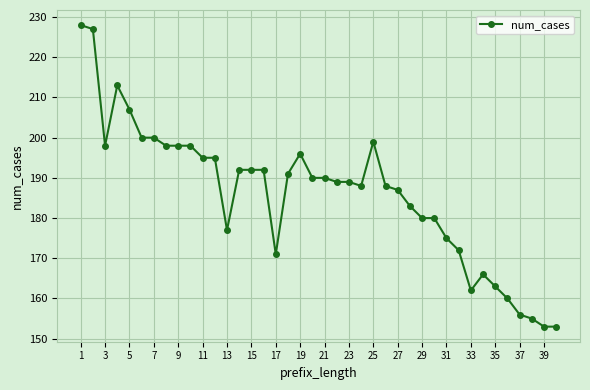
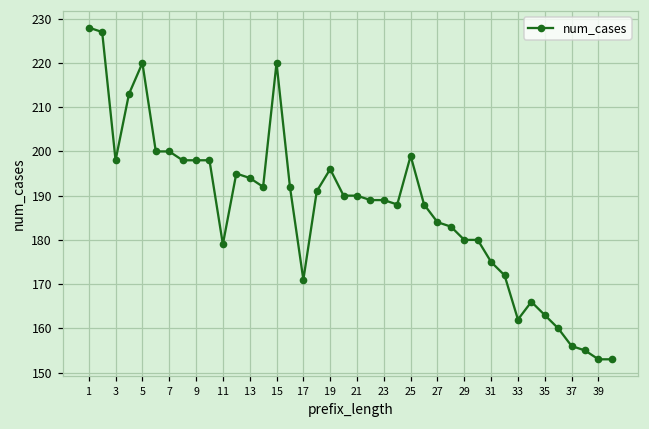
5: 207 -> 220
11: 195 -> 179
13: 177 -> 194
15: 192 -> 220
27: 187 -> 184
